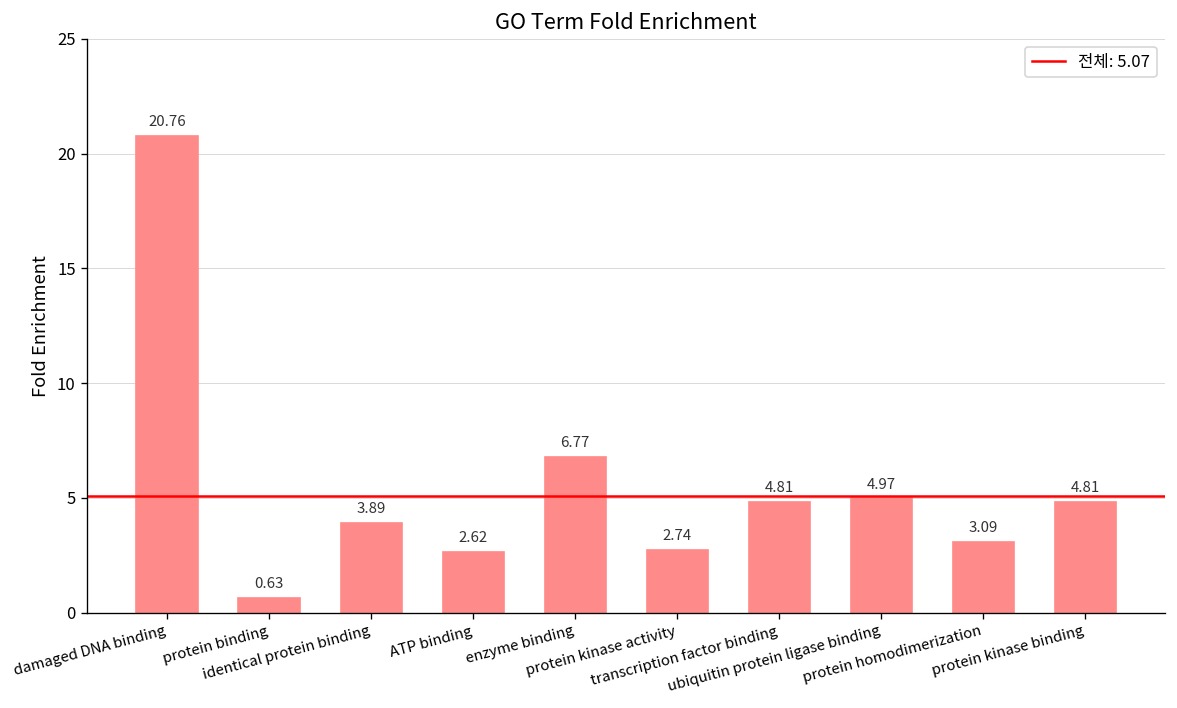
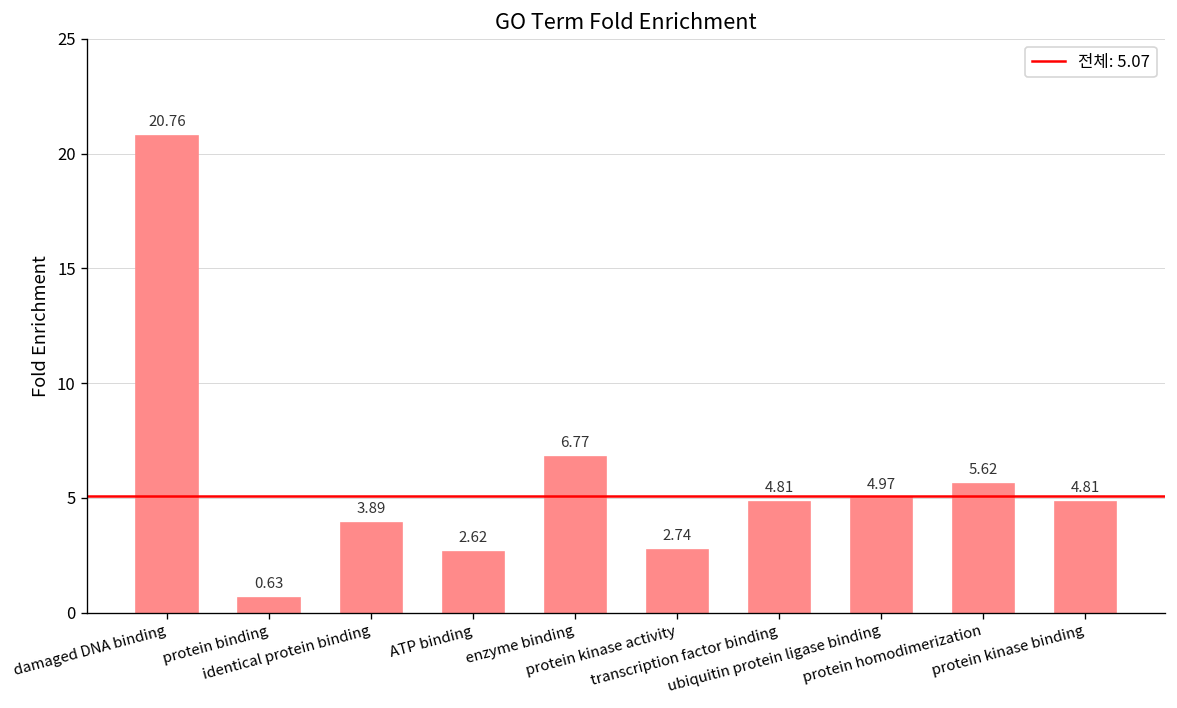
protein homodimerization: 3.09 -> 5.62
